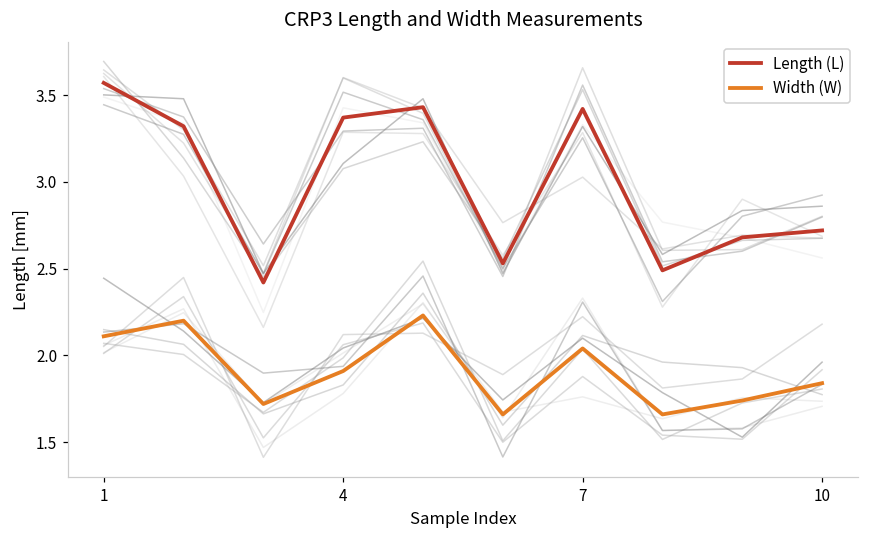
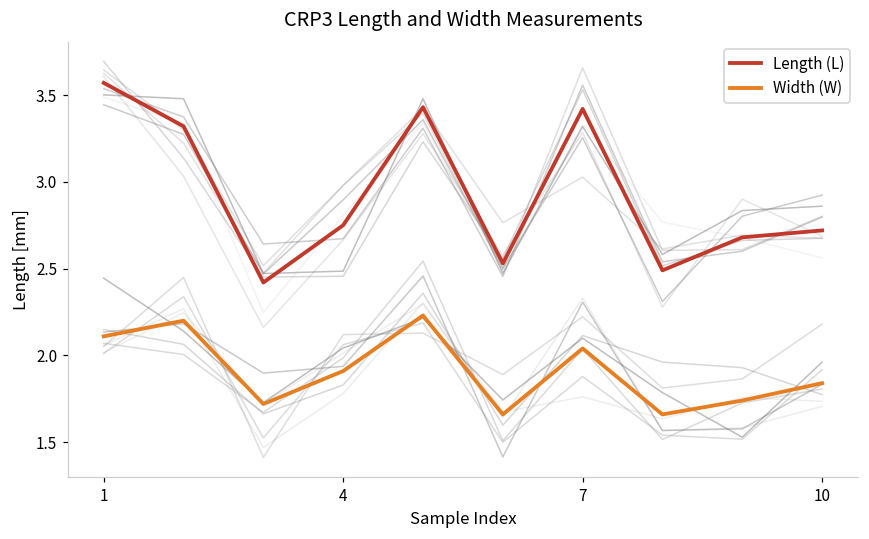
Length (L), 4: 3.37 -> 2.75
